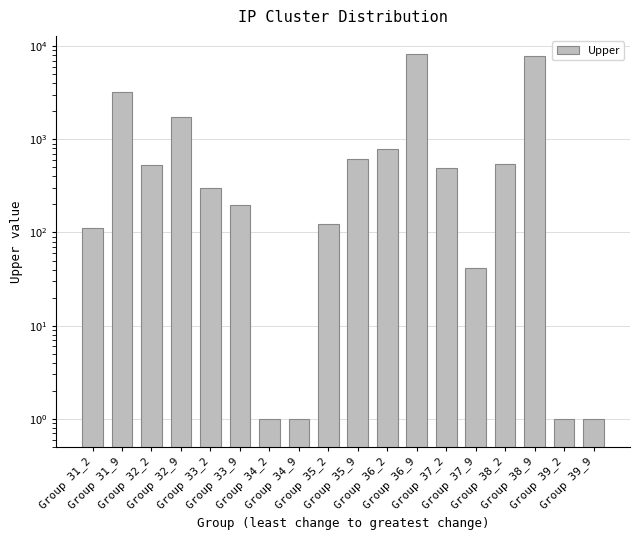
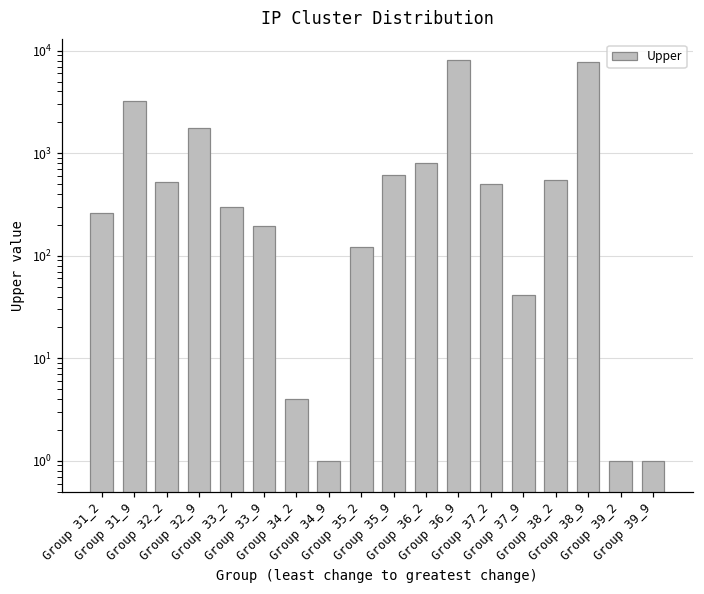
Group 31_2: 110 -> 260
Group 34_2: 1 -> 4
